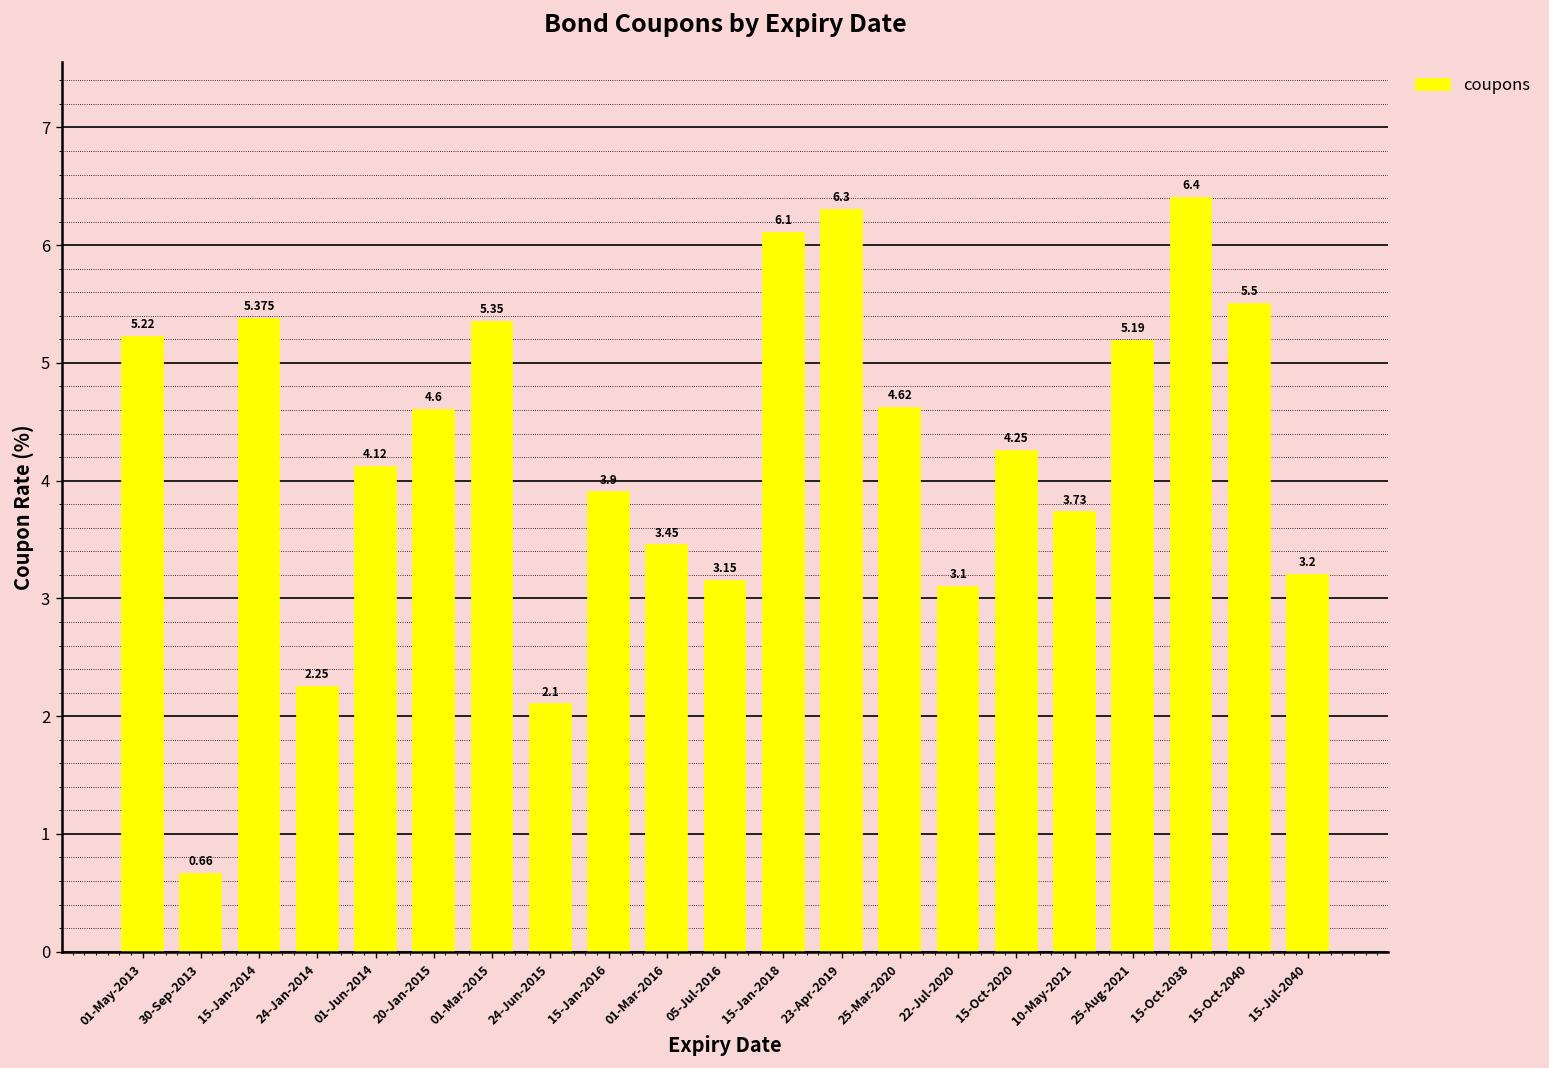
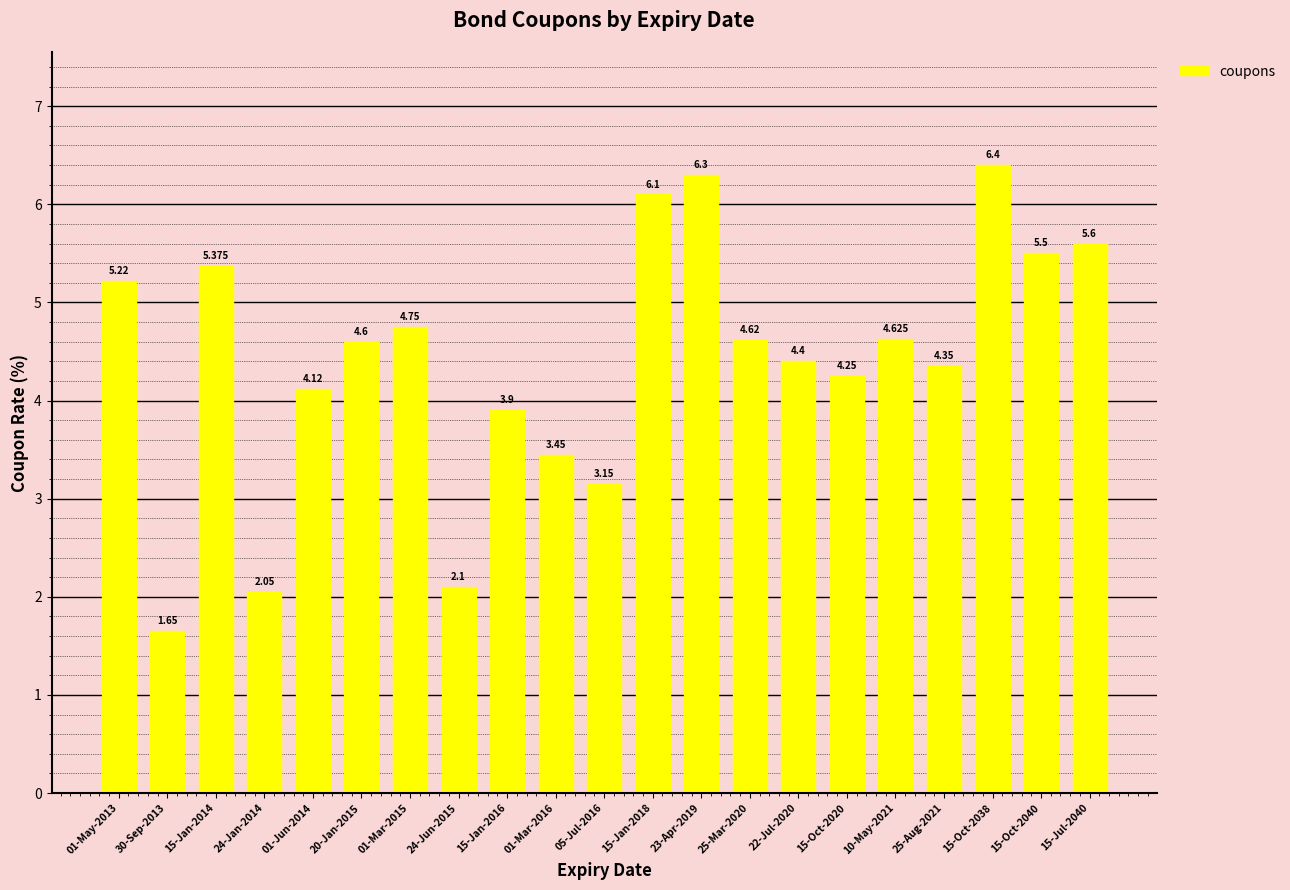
30-Sep-2013: 0.66 -> 1.65
24-Jan-2014: 2.25 -> 2.05
01-Mar-2015: 5.35 -> 4.75
22-Jul-2020: 3.1 -> 4.4
10-May-2021: 3.73 -> 4.625
25-Aug-2021: 5.19 -> 4.35
15-Jul-2040: 3.2 -> 5.6
